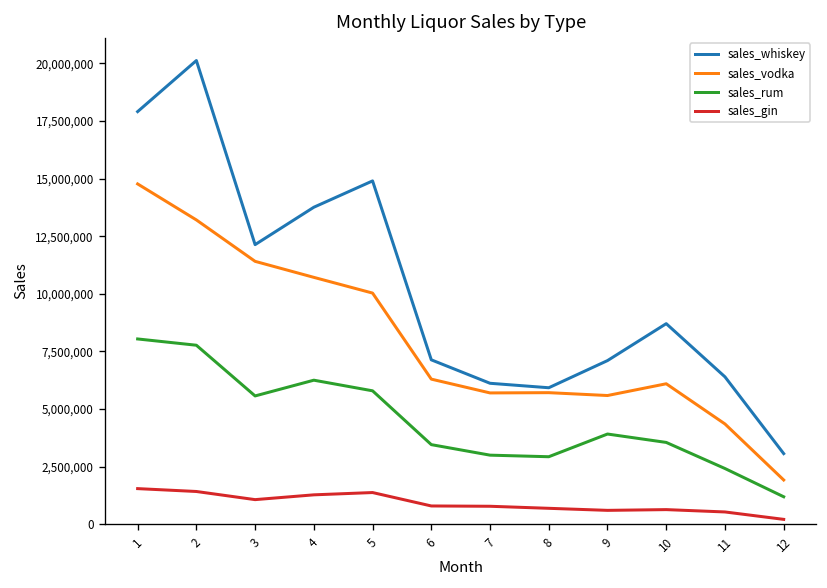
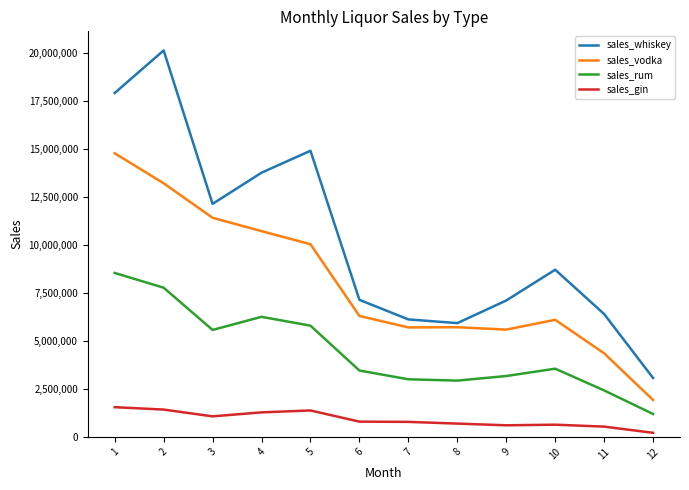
sales_rum, 1: 8,000,000 -> 8,500,000
sales_rum, 9: 3,900,000 -> 3,200,000
